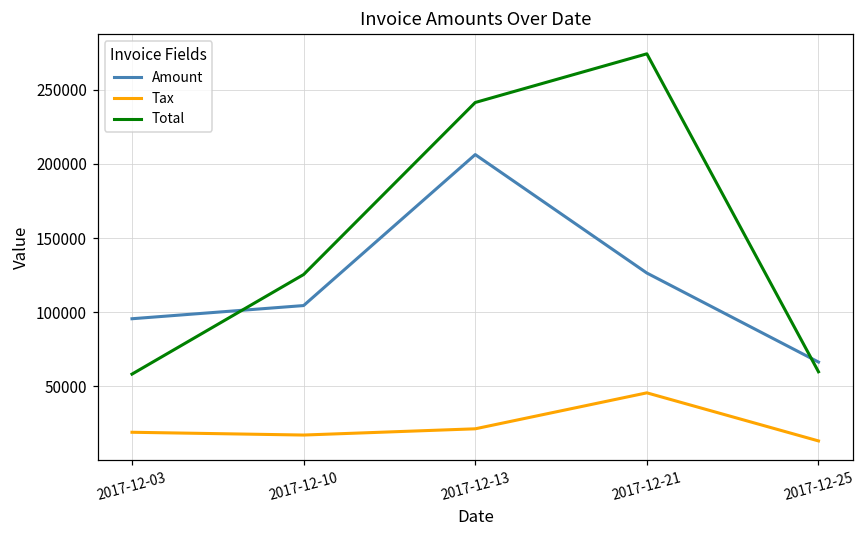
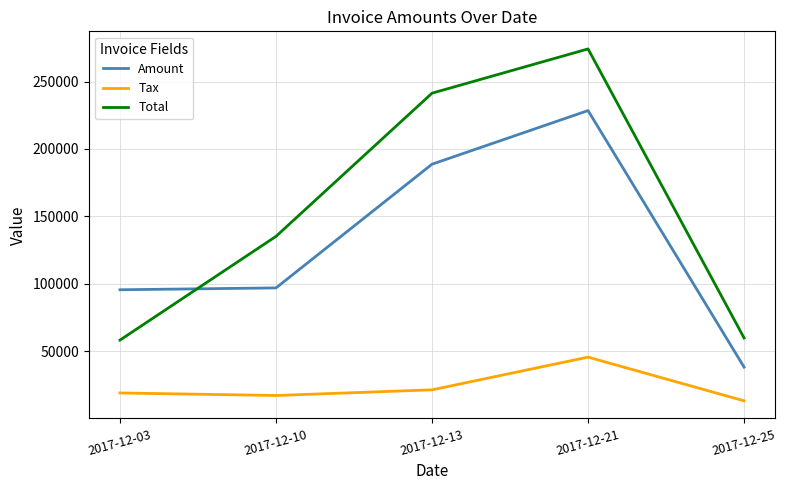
Amount, 2017-12-10: 105000 -> 97000
Total, 2017-12-10: 125000 -> 135000
Amount, 2017-12-13: 206000 -> 189000
Amount, 2017-12-21: 126000 -> 228000
Amount, 2017-12-25: 66000 -> 38000
